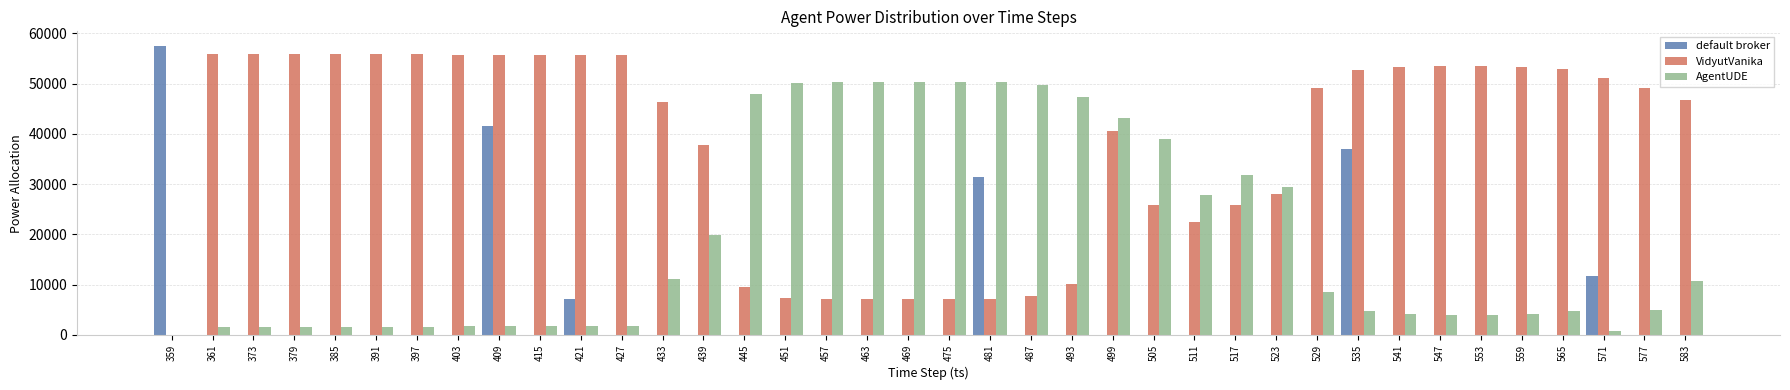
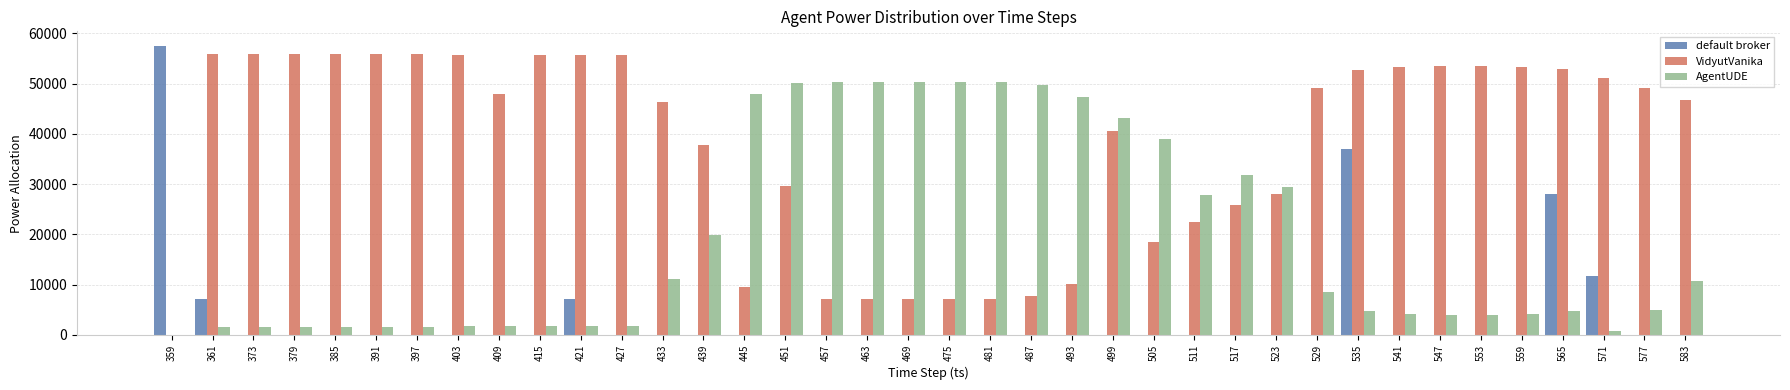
default broker, 361: 0 -> 7000
default broker, 409: 42000 -> 0
VidyutVanika, 409: 56000 -> 48000
VidyutVanika, 451: 7000 -> 30000
default broker, 481: 31000 -> 0
VidyutVanika, 505: 26000 -> 19000
default broker, 565: 0 -> 28000
